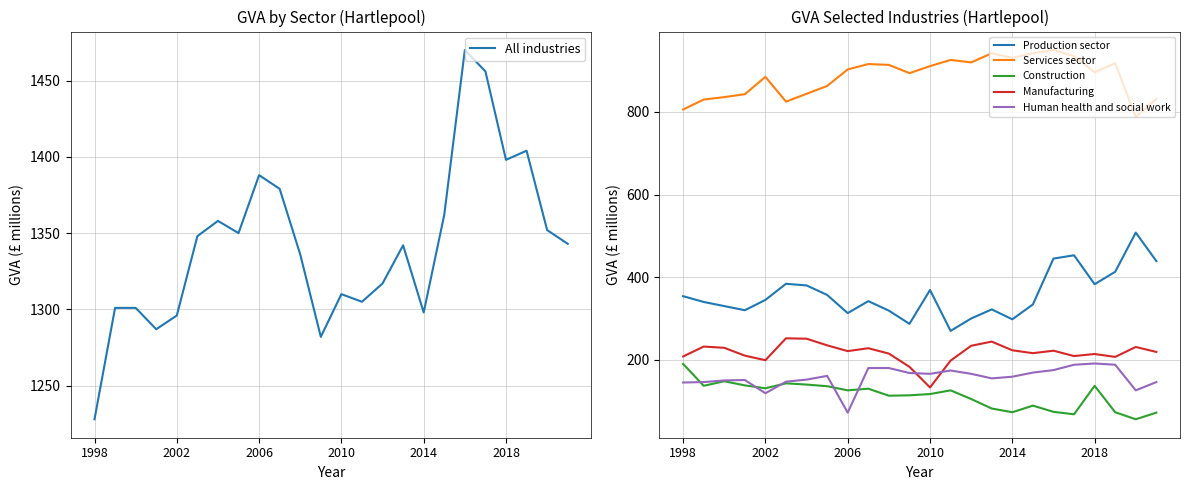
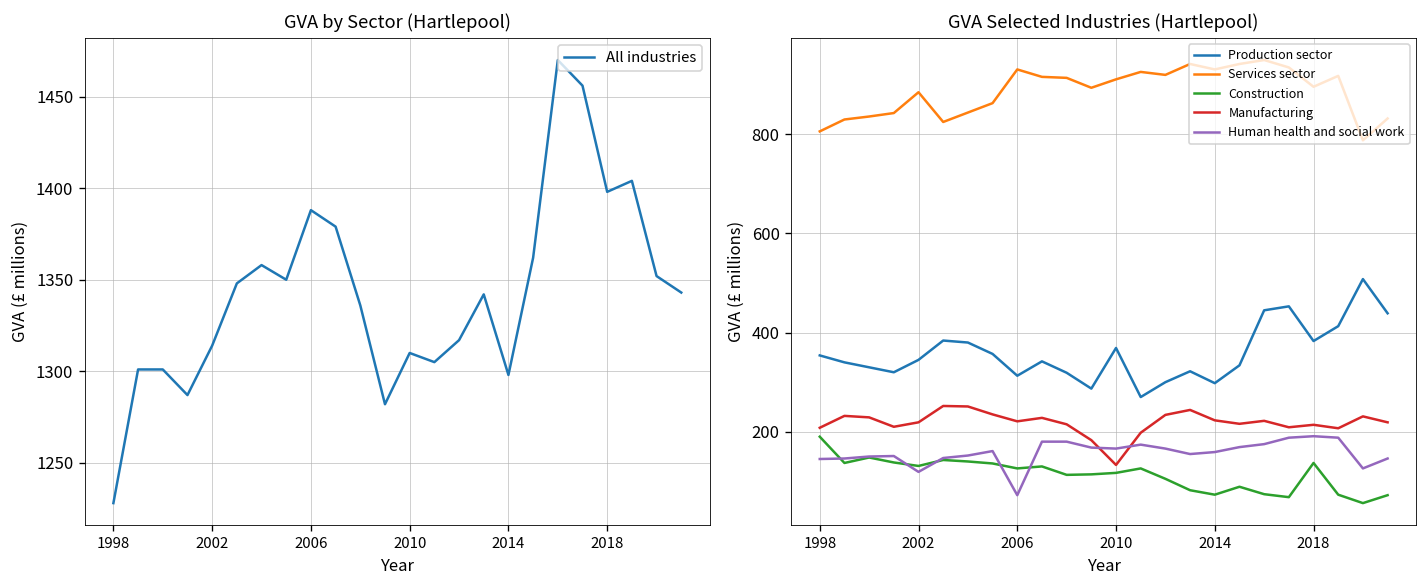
GVA by Sector (Hartlepool), 2002: 1296 -> 1314
GVA Selected Industries (Hartlepool), Manufacturing, 2002: 200 -> 220
GVA Selected Industries (Hartlepool), Services sector, 2006: 900 -> 930
